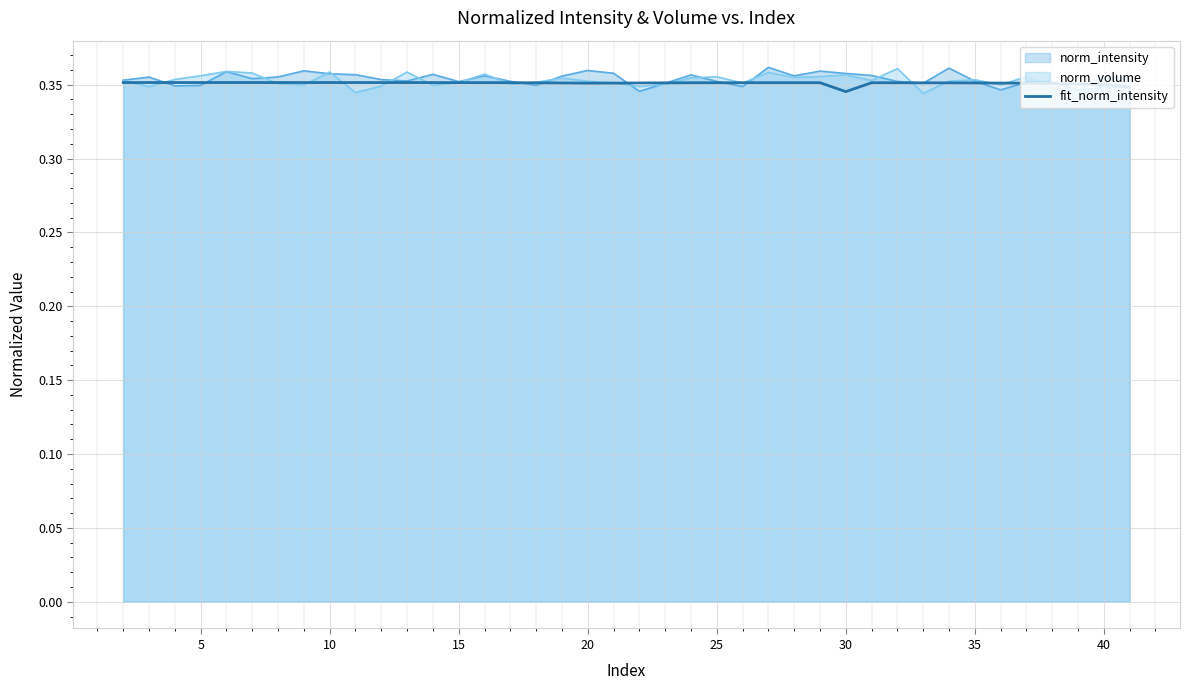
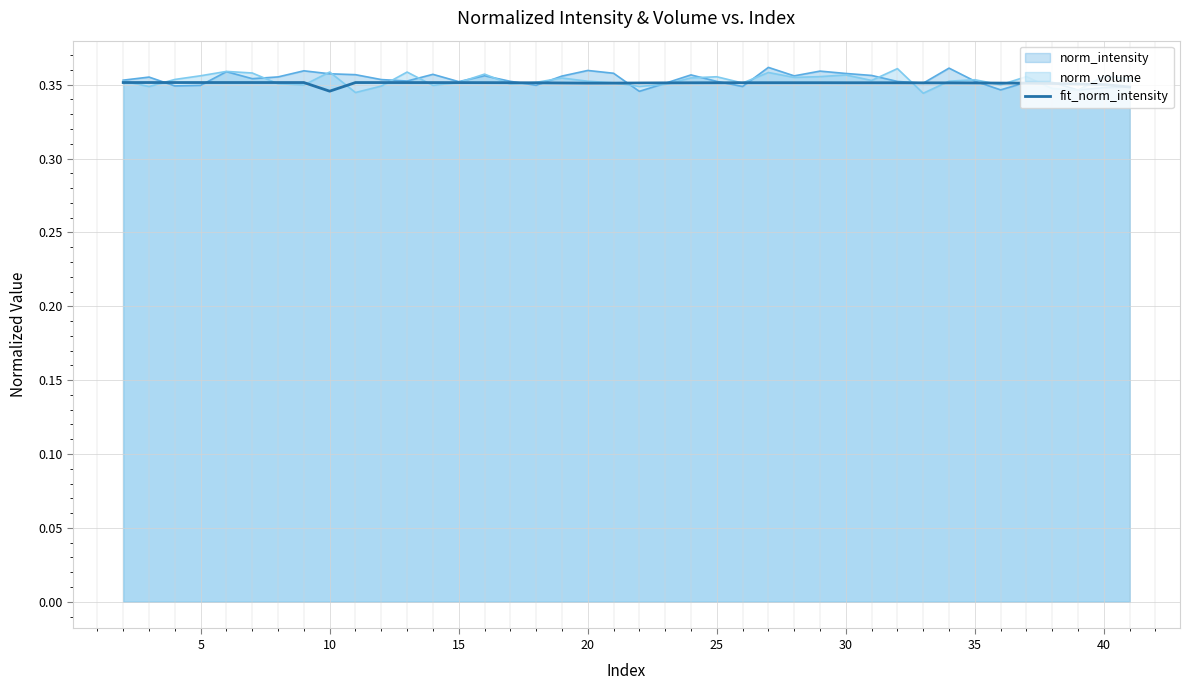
fit_norm_intensity, 10: 0.351 -> 0.346
fit_norm_intensity, 30: 0.345 -> 0.351
